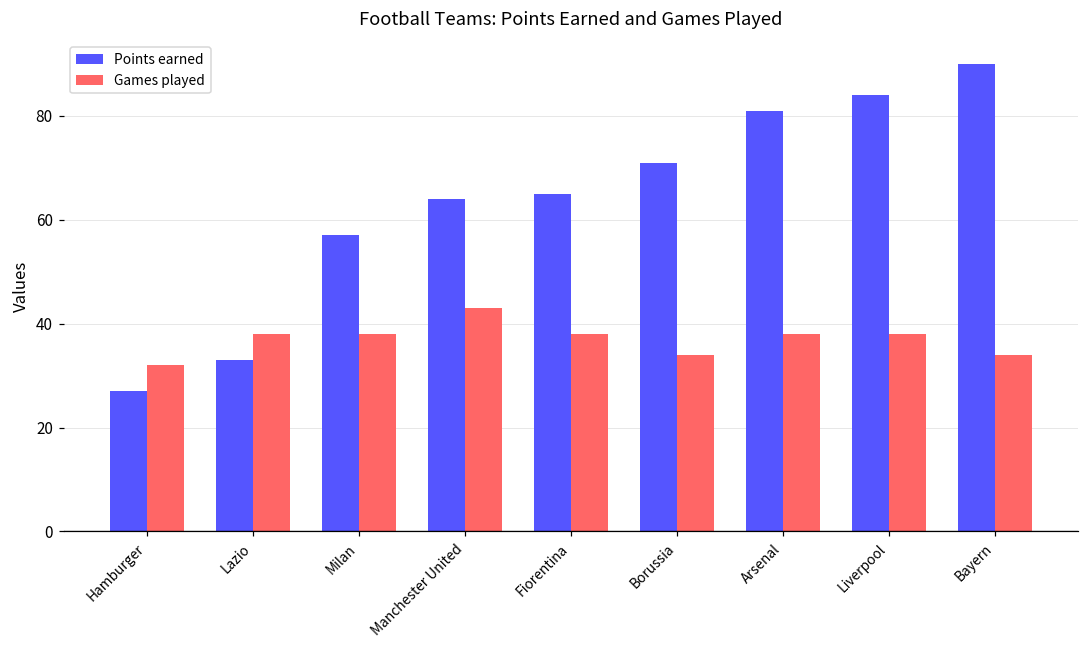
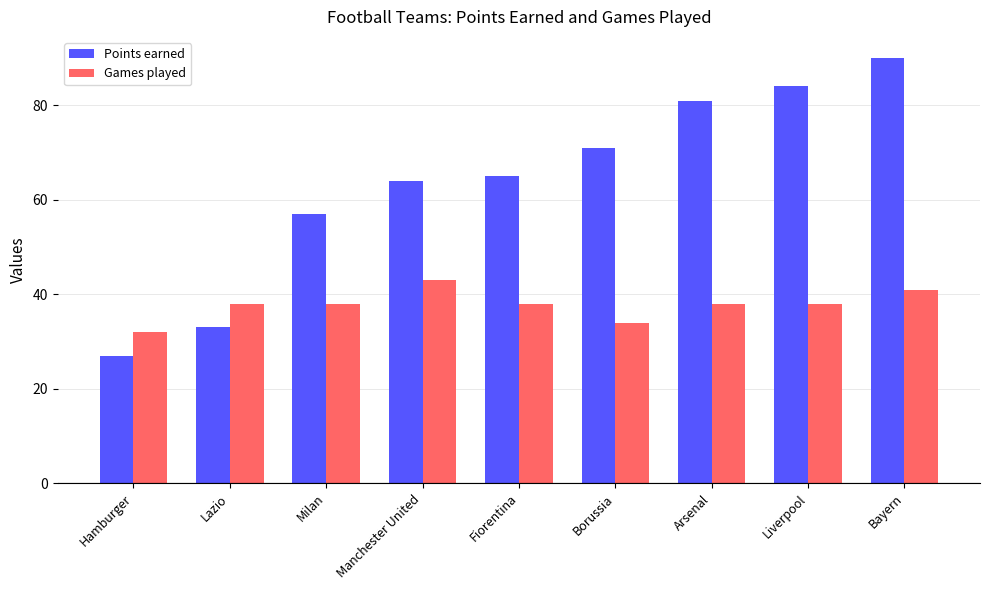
Games played, Bayern: 34 -> 41
